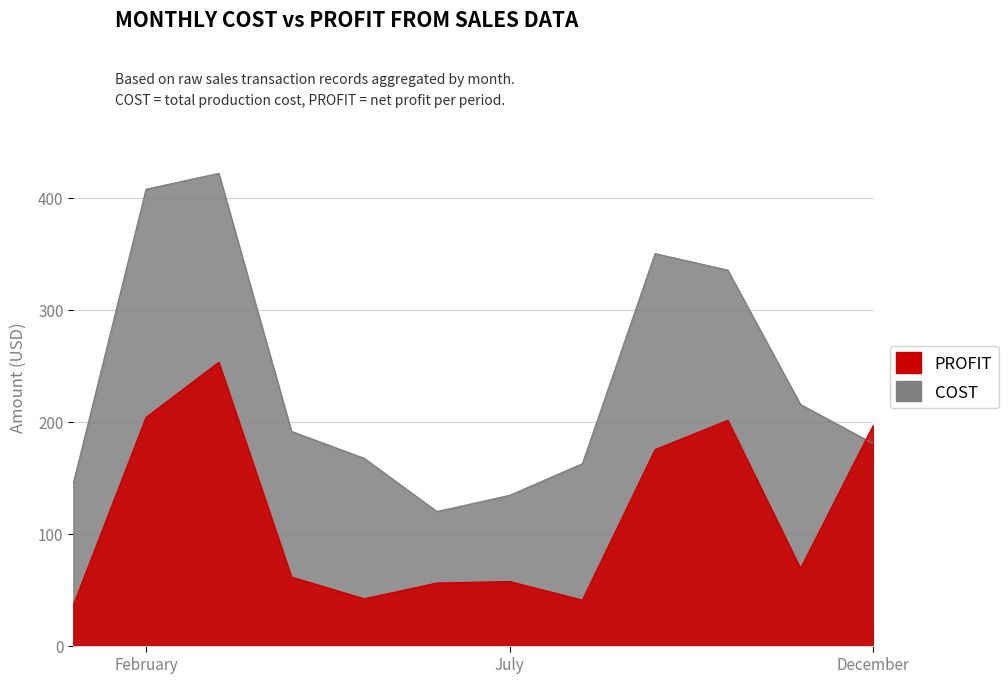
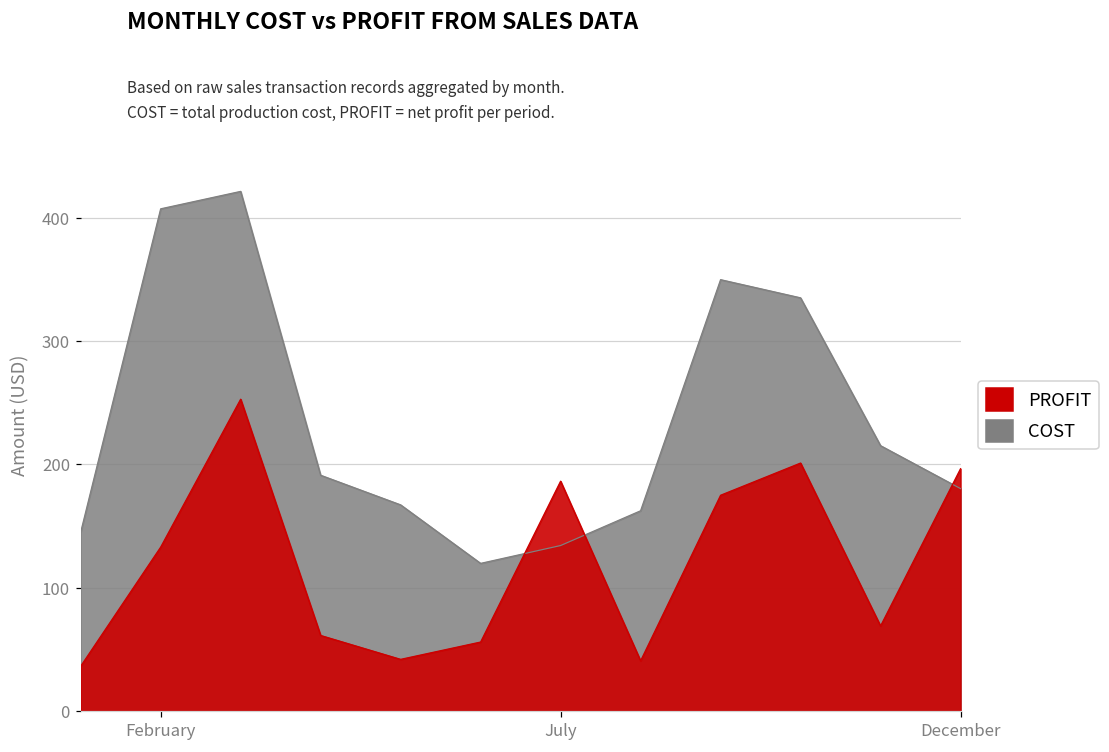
PROFIT, February: 204 -> 133
PROFIT, July: 57 -> 186
